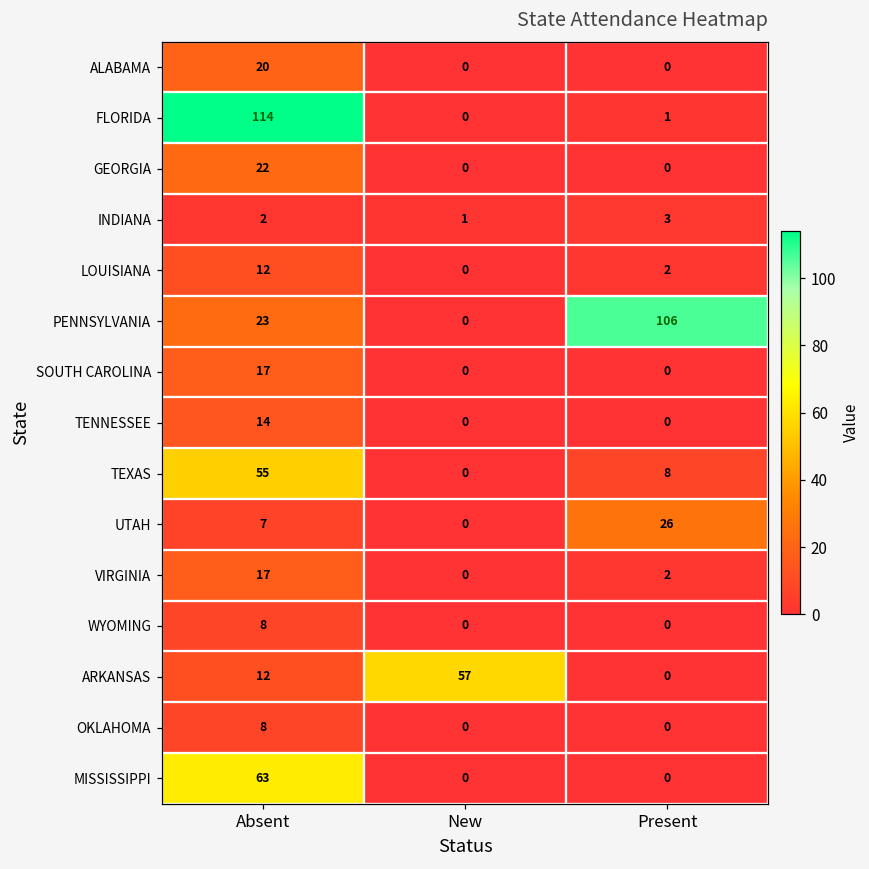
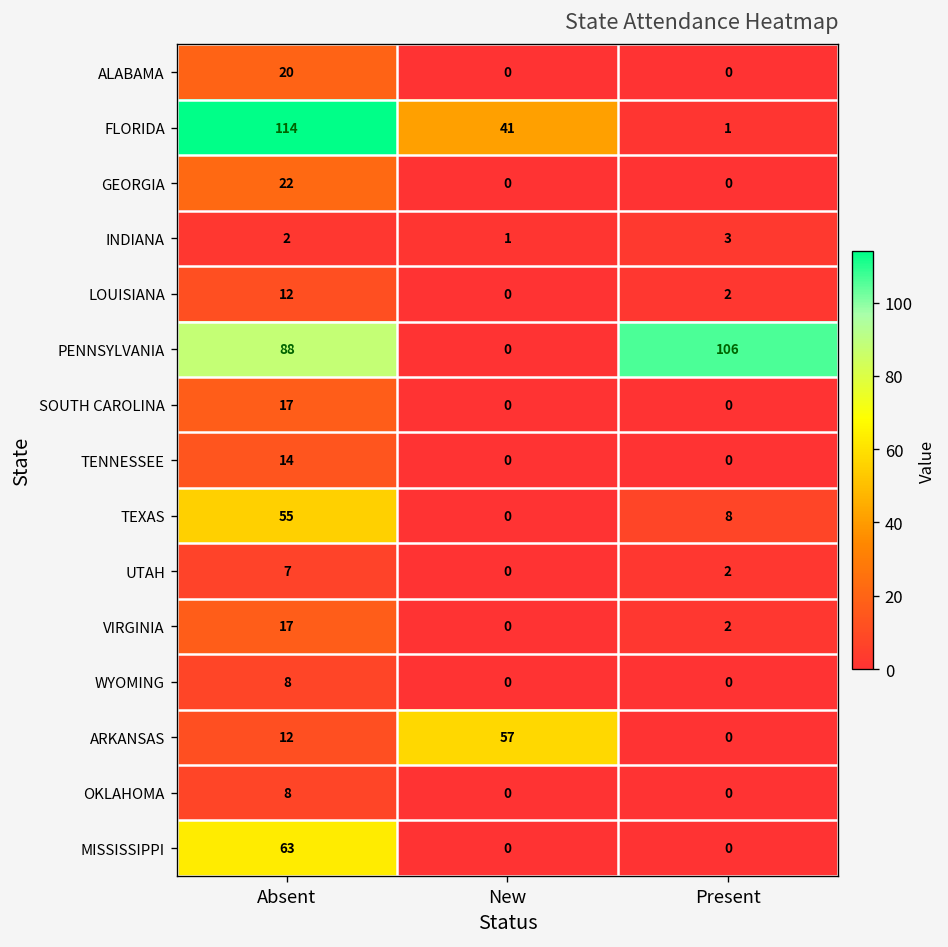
FLORIDA, New: 0 -> 41
PENNSYLVANIA, Absent: 23 -> 88
UTAH, Present: 26 -> 2
